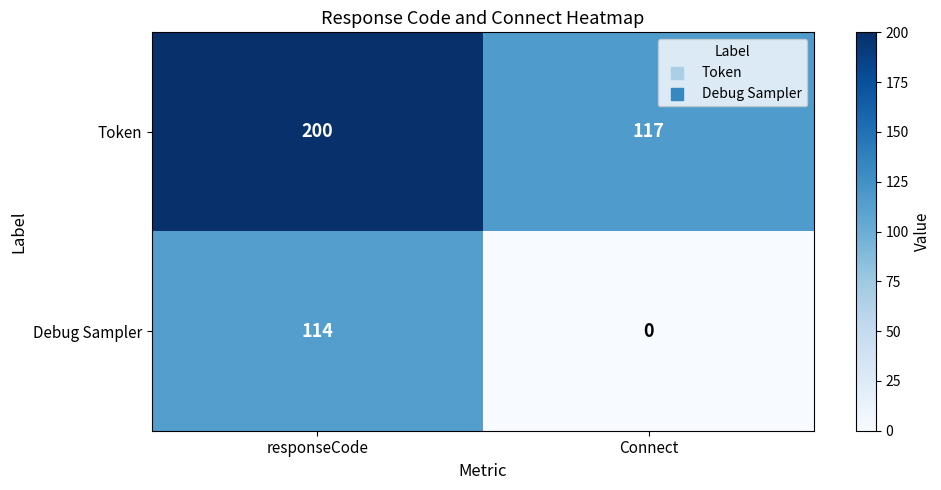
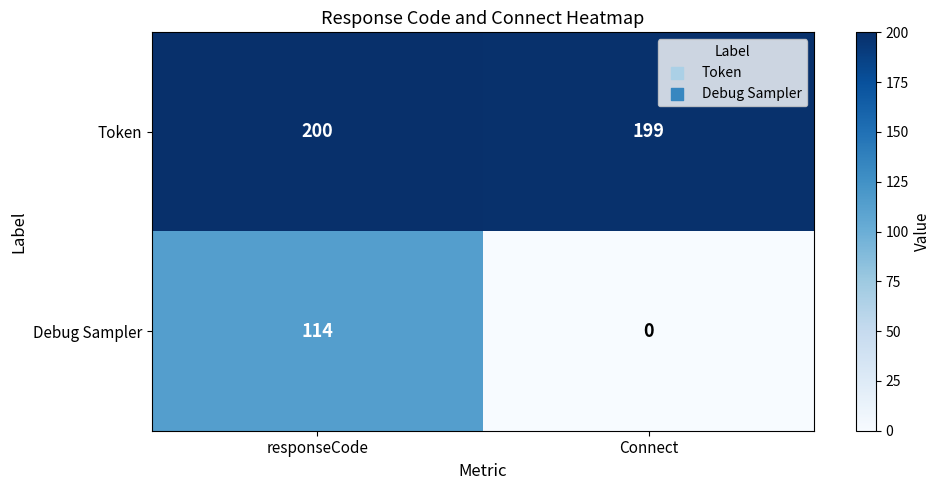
Token, Connect: 117 -> 199
